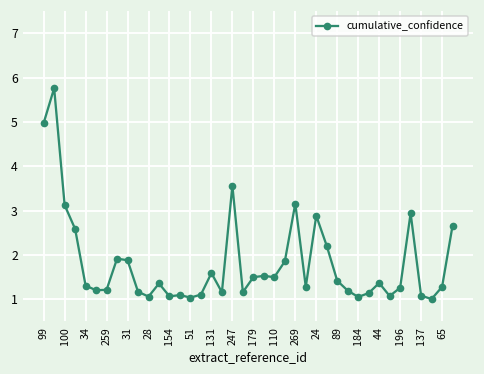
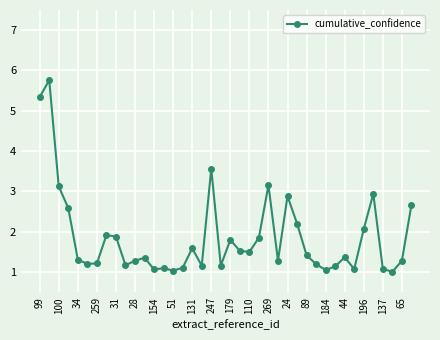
99: 5.0 -> 5.3
28: 1.1 -> 1.3
179: 1.5 -> 1.8
196: 1.3 -> 2.1
